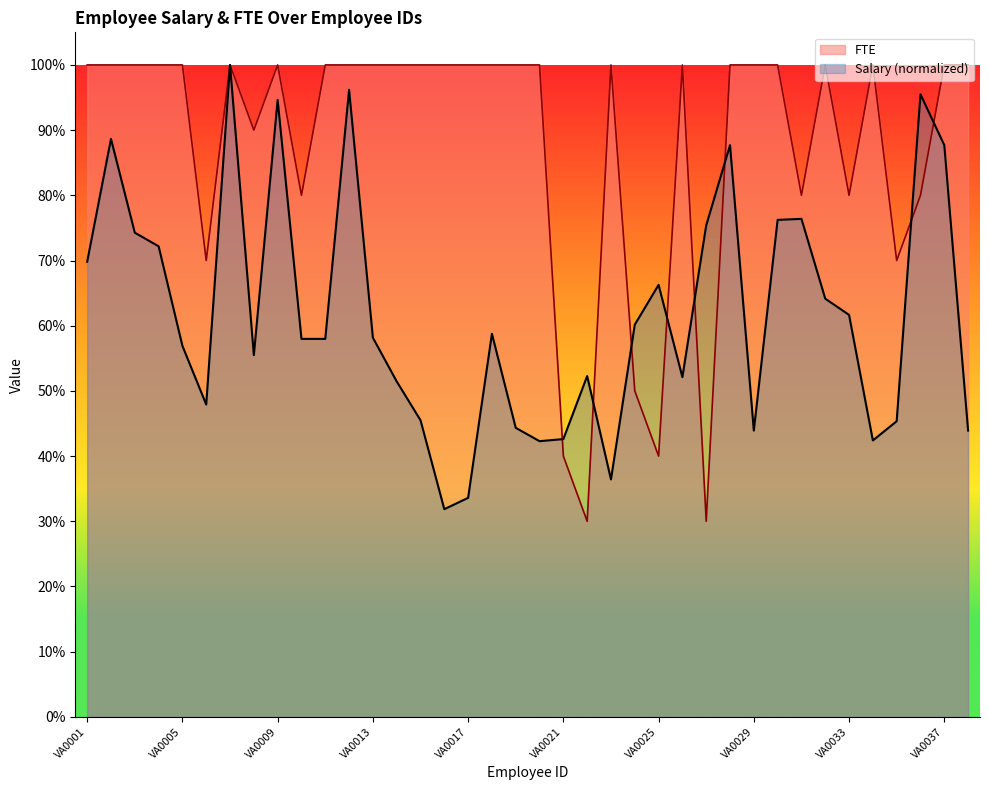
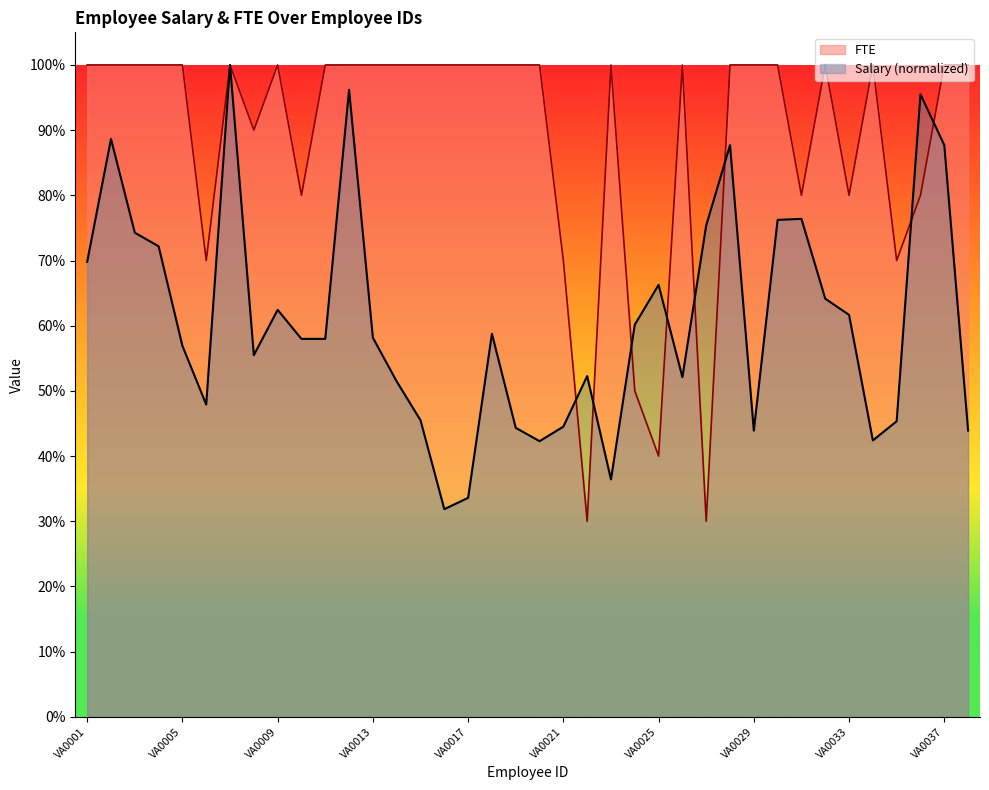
Salary (normalized), VA0009: 95% -> 62%
FTE, VA0021: 40% -> 70%
Salary (normalized), VA0021: 43% -> 45%
